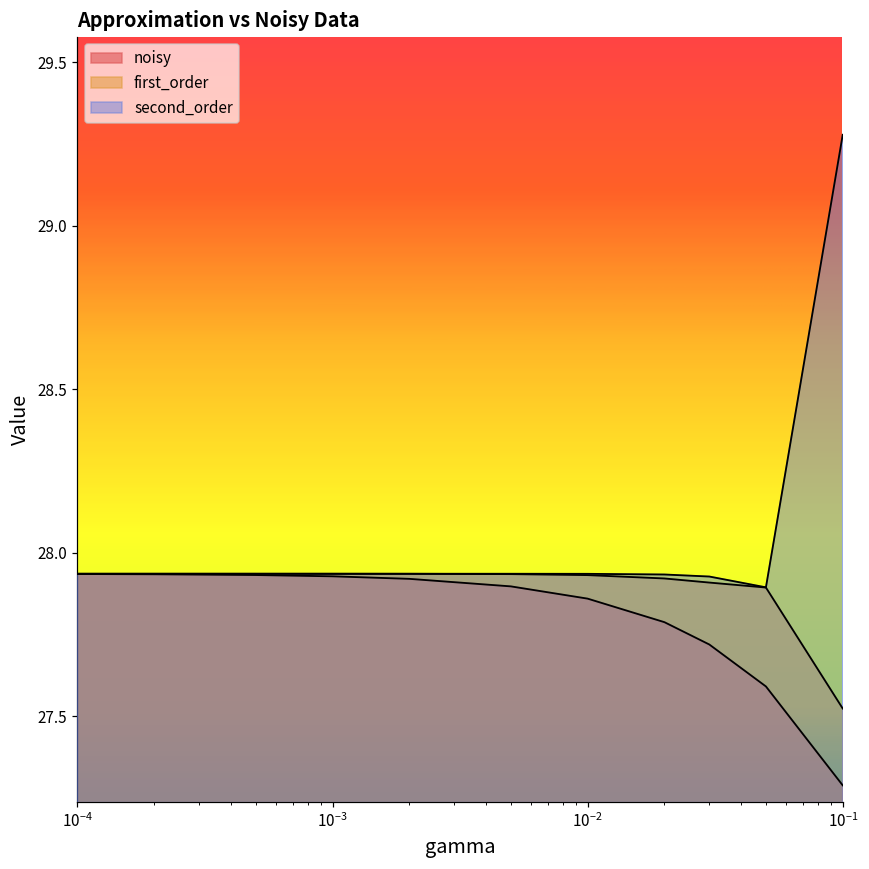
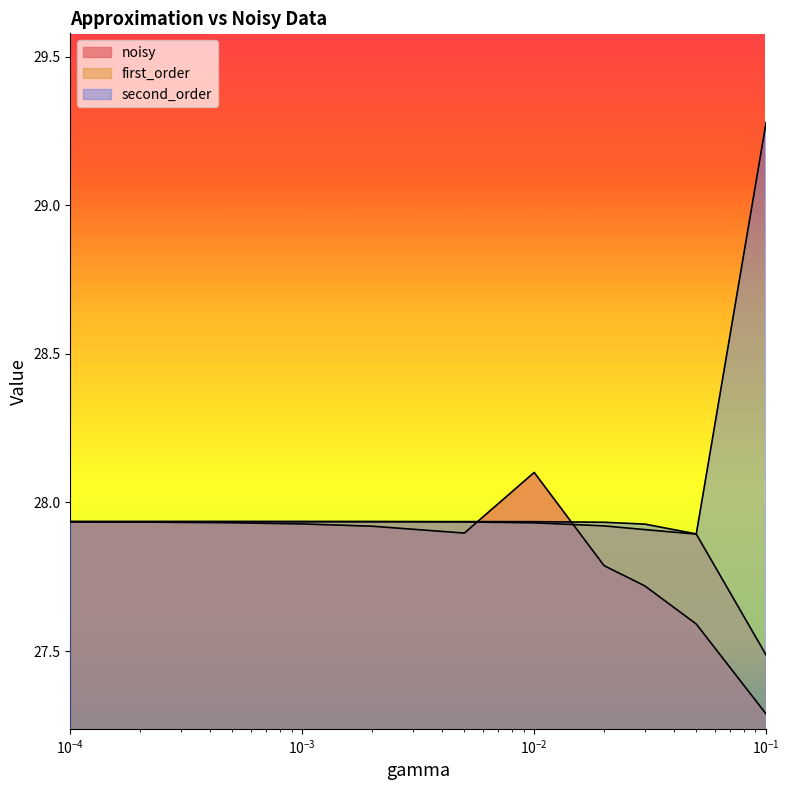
noisy, 10^-2: 27.86 -> 28.10
first_order, 10^-1: 27.52 -> 27.49
